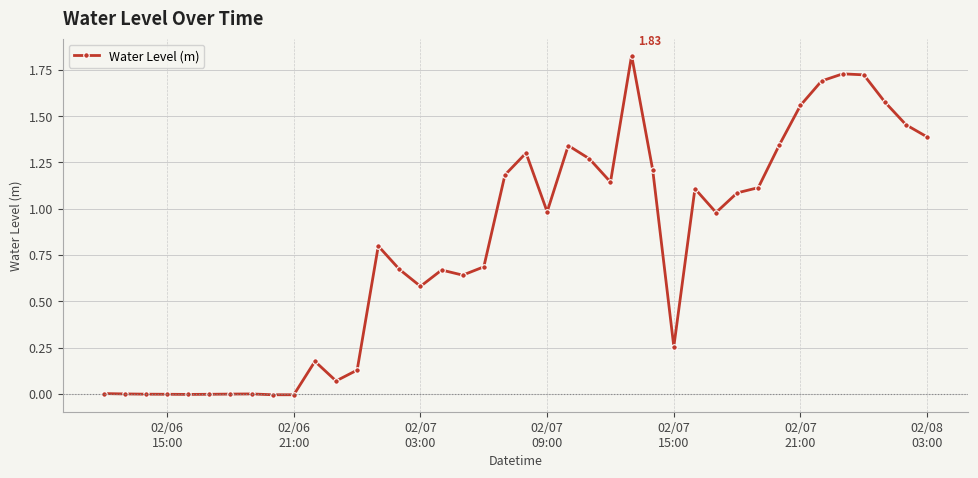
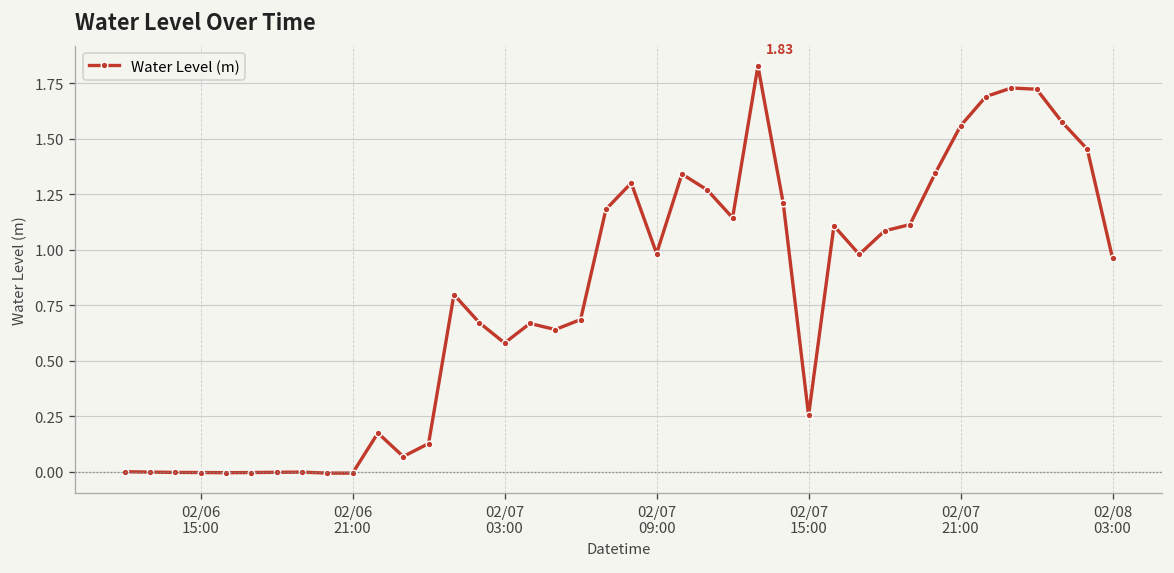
02/08 03:00: 1.39 -> 0.96
